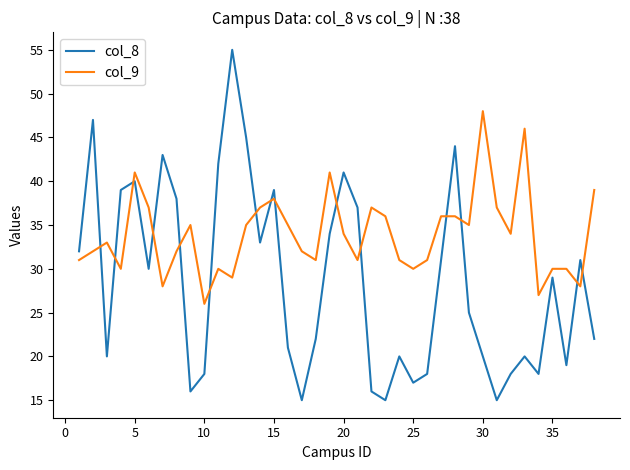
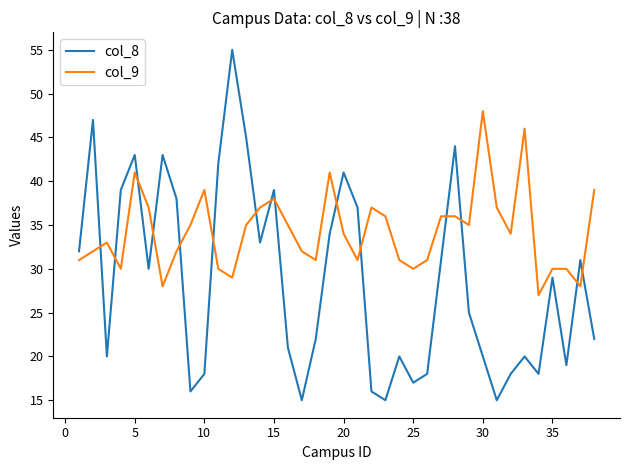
col_8, 5: 40 -> 43
col_9, 10: 26 -> 39
